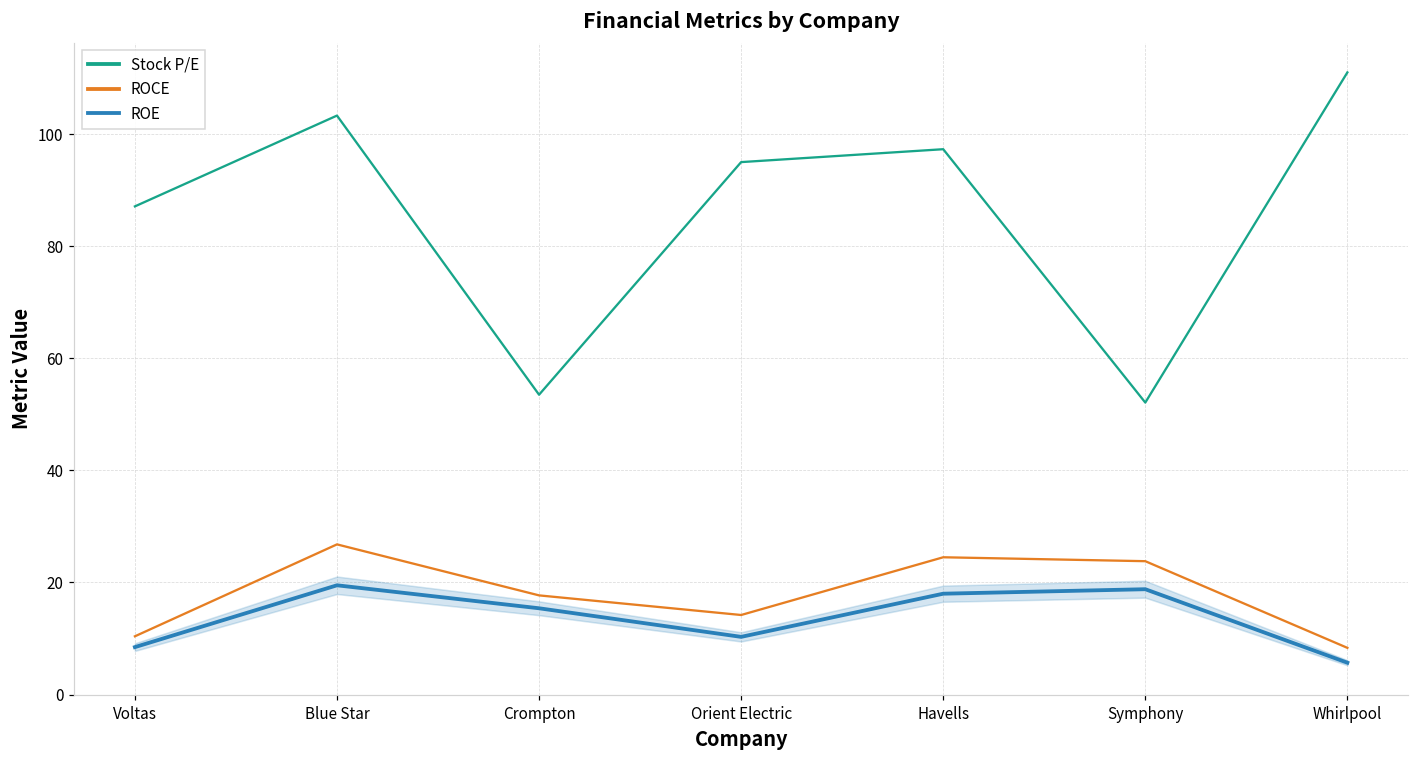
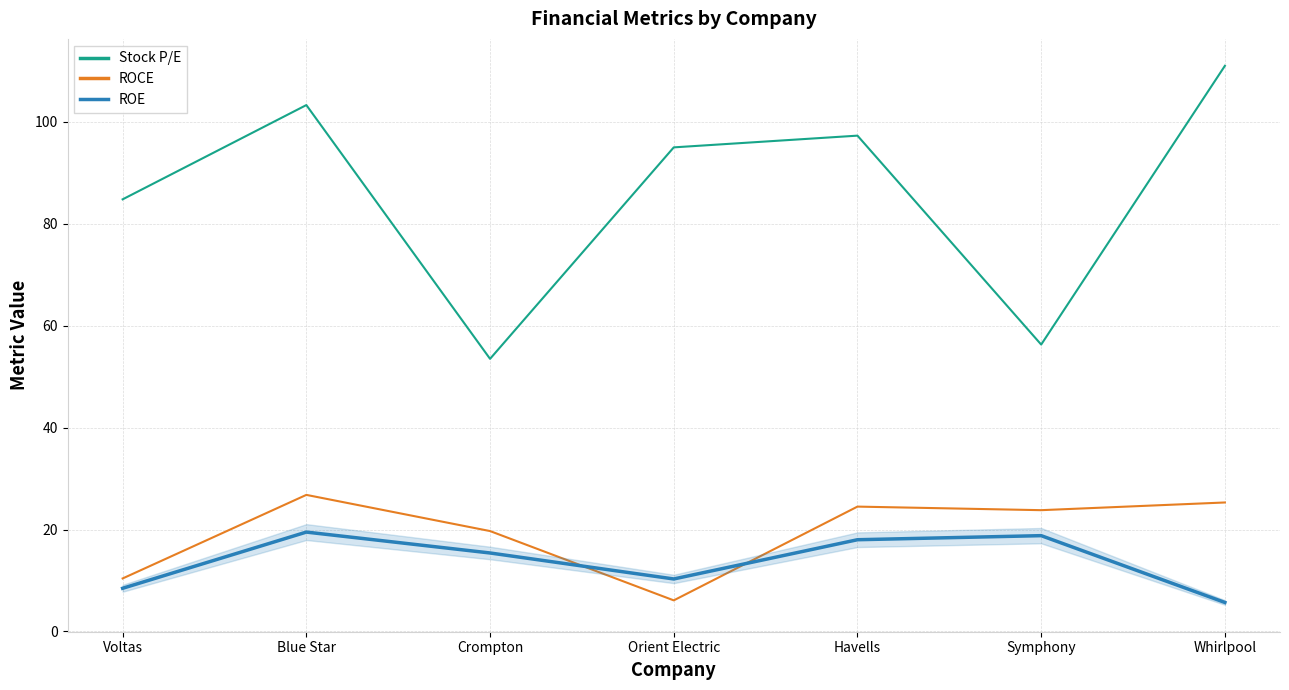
Stock P/E, Voltas: 87 -> 85
ROCE, Crompton: 18 -> 20
ROCE, Orient Electric: 14 -> 6
Stock P/E, Symphony: 52 -> 56
ROCE, Whirlpool: 8 -> 25
